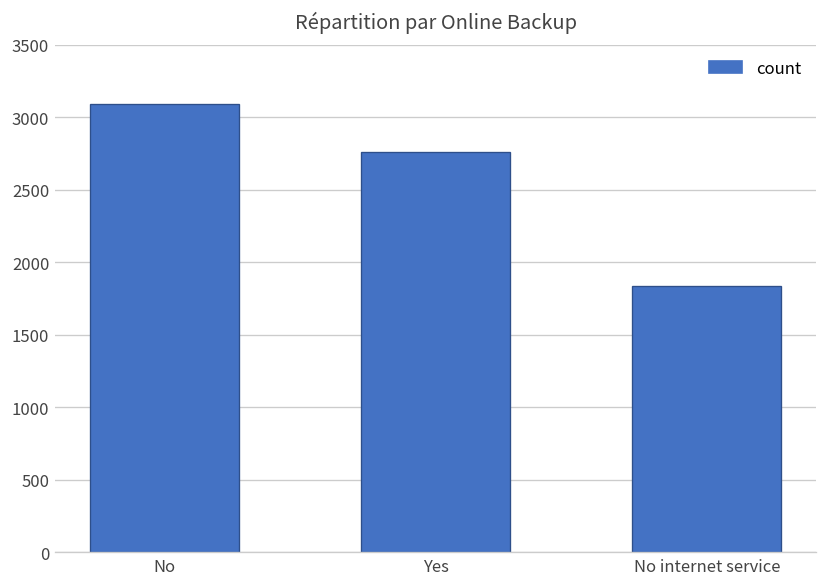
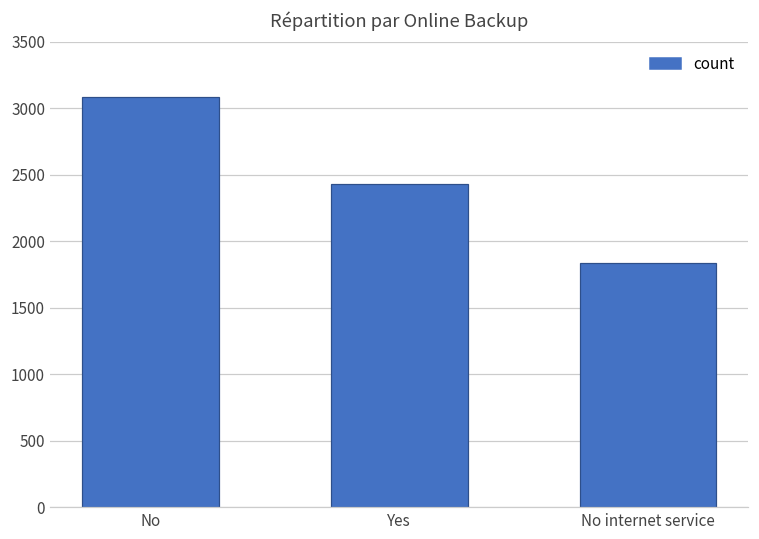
Yes: 2760 -> 2430
